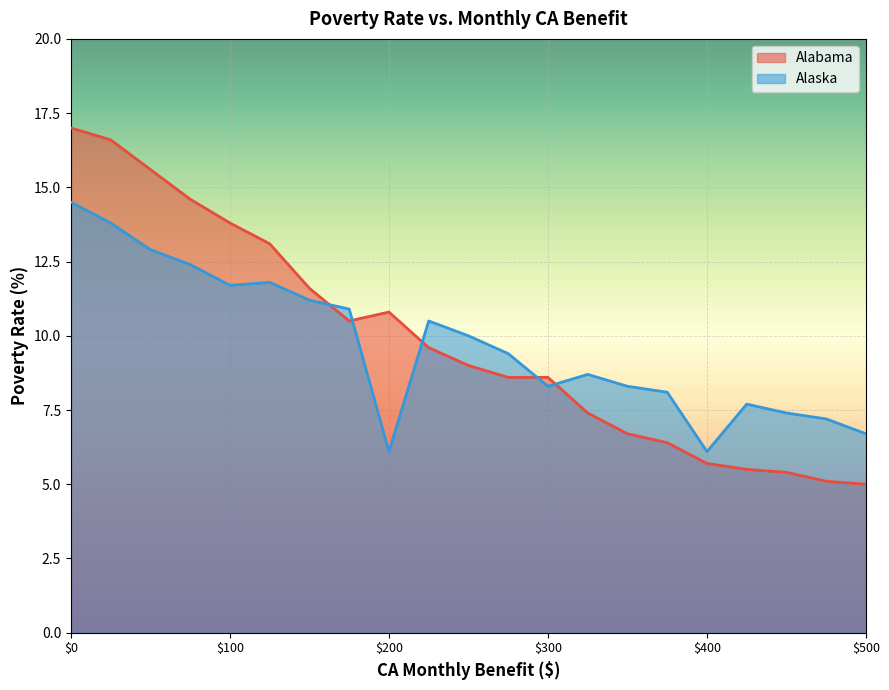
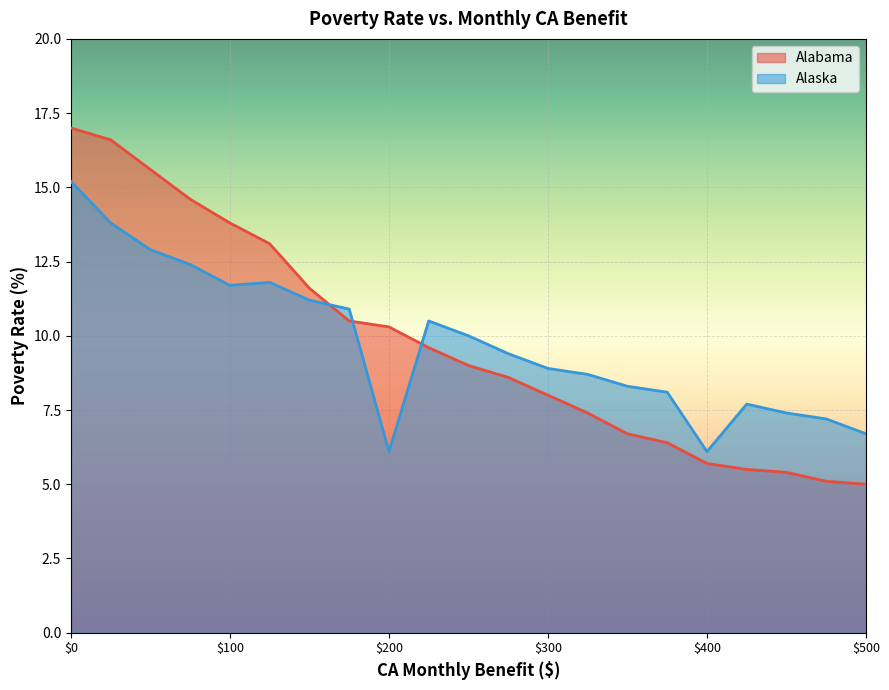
Alaska, $0: 14.5 -> 15.2
Alabama, $200: 10.8 -> 10.3
Alabama, $300: 8.6 -> 8.0
Alaska, $300: 8.3 -> 8.9
